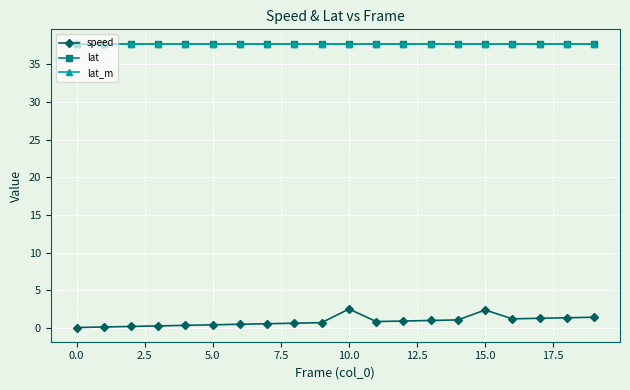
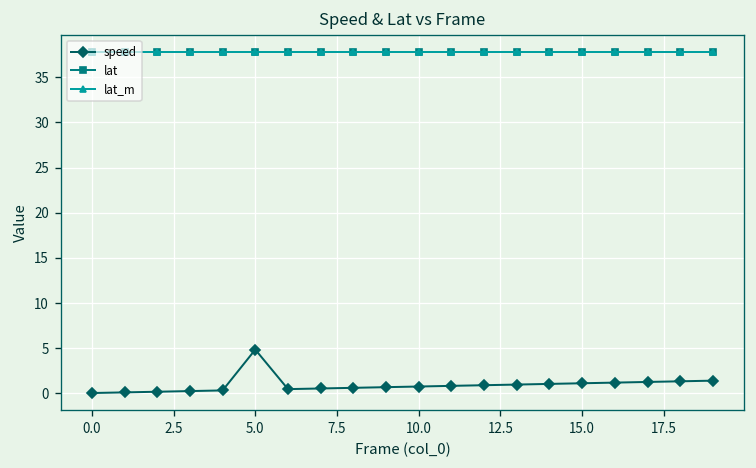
speed, 5.0: 0 -> 5
speed, 10.0: 3 -> 1
speed, 15.0: 2 -> 1
